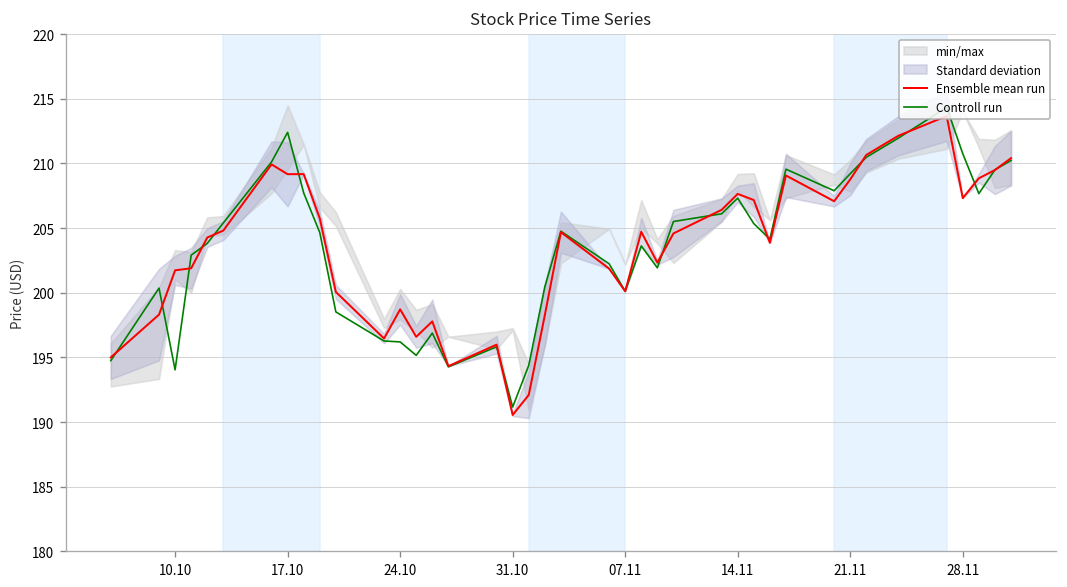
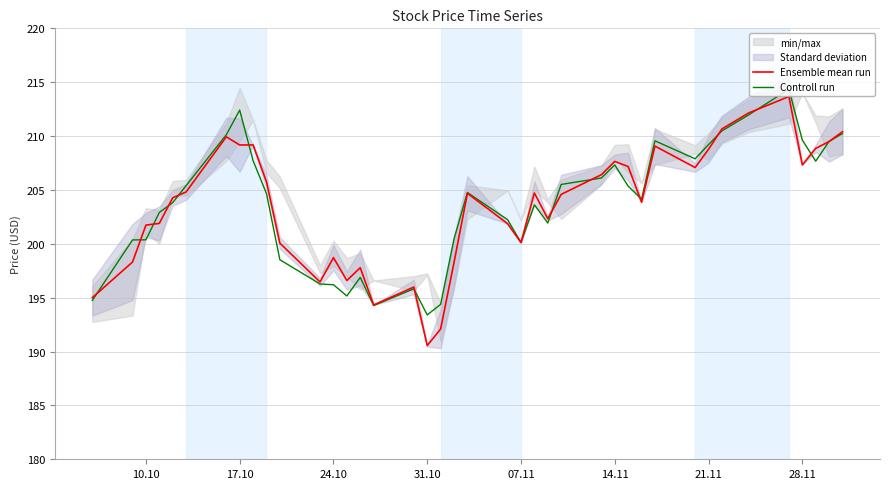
Controll run, 10.10: 194.0 -> 200.4
Controll run, 31.10: 191.2 -> 193.4
Controll run, 28.11: 210.8 -> 209.6
